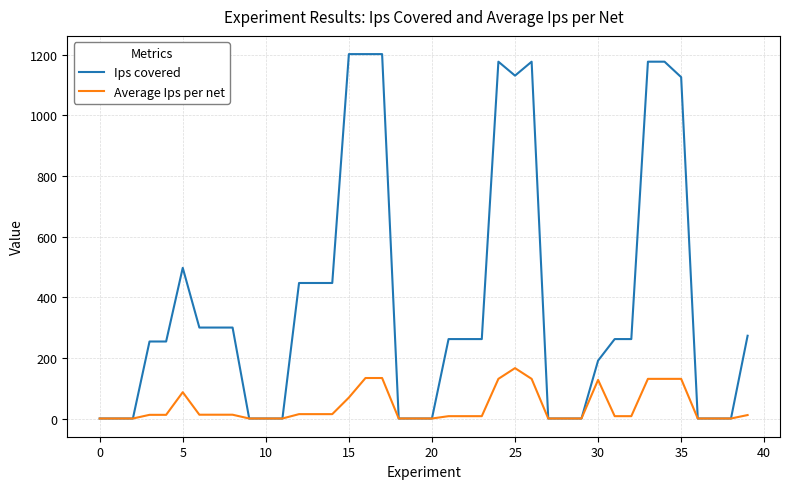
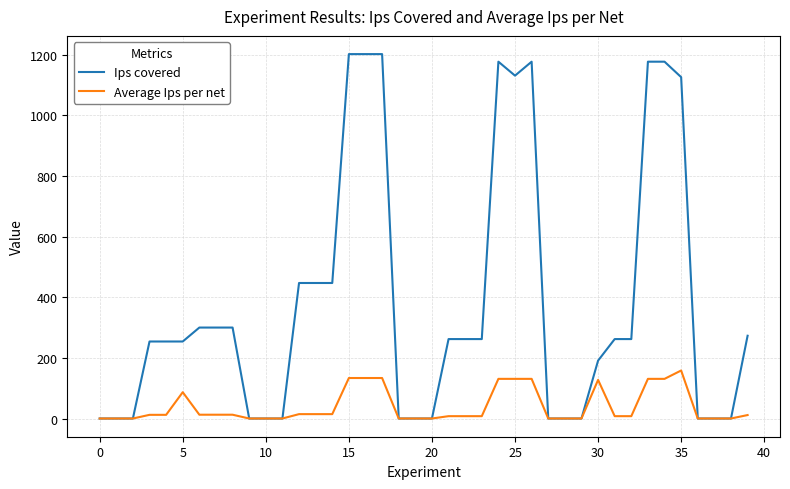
Ips covered, 5: 500 -> 250
Average Ips per net, 15: 70 -> 130
Average Ips per net, 25: 170 -> 130
Average Ips per net, 35: 130 -> 160
